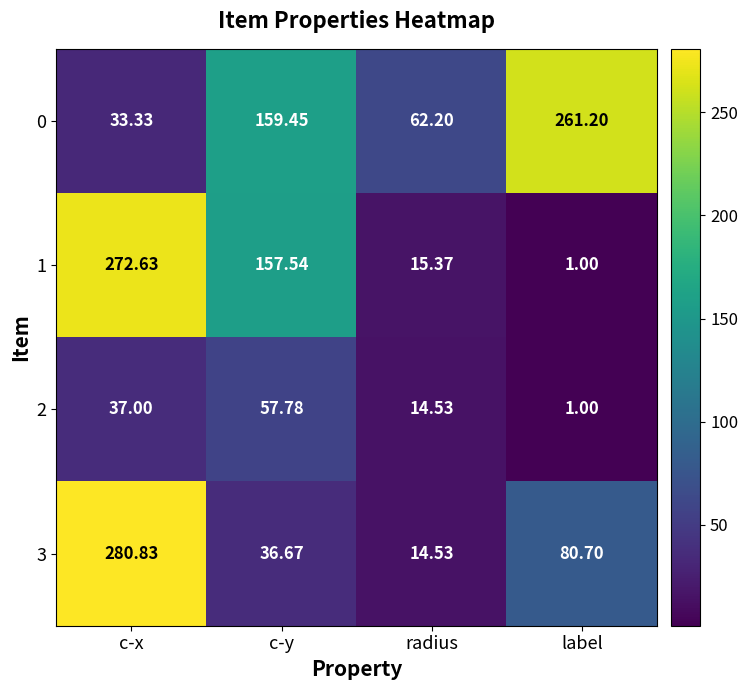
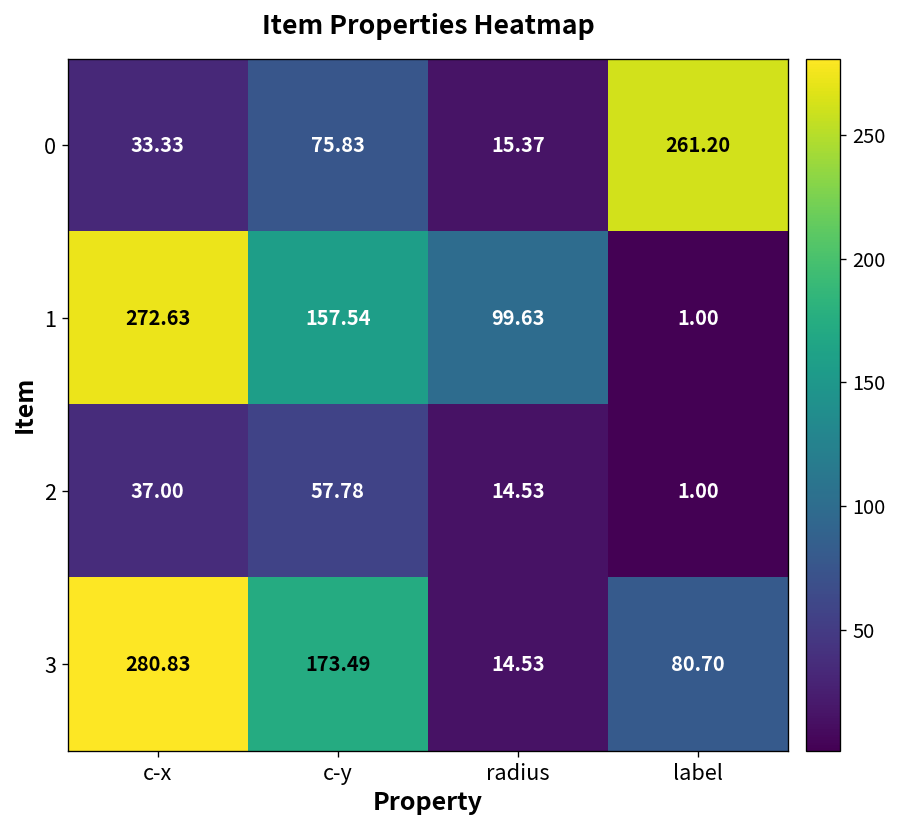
0, c-y: 159.45 -> 75.83
0, radius: 62.20 -> 15.37
1, radius: 15.37 -> 99.63
3, c-y: 36.67 -> 173.49
